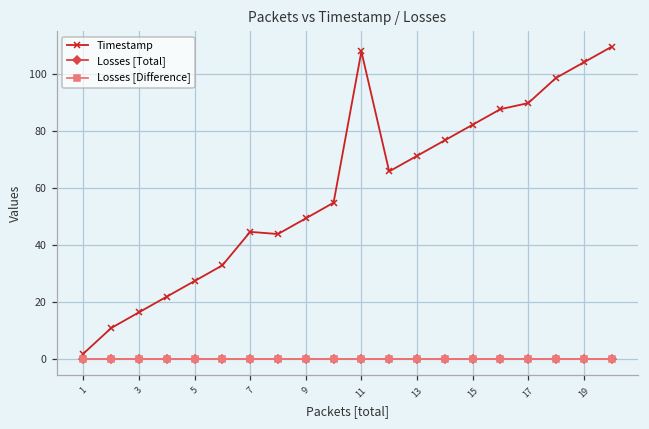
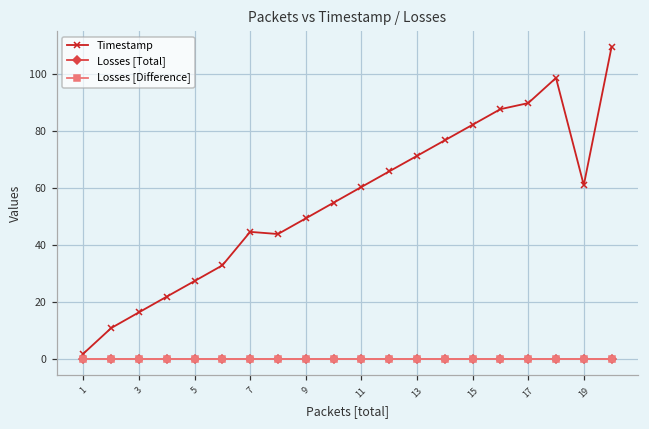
Timestamp, 11: 108 -> 60
Timestamp, 19: 104 -> 61
